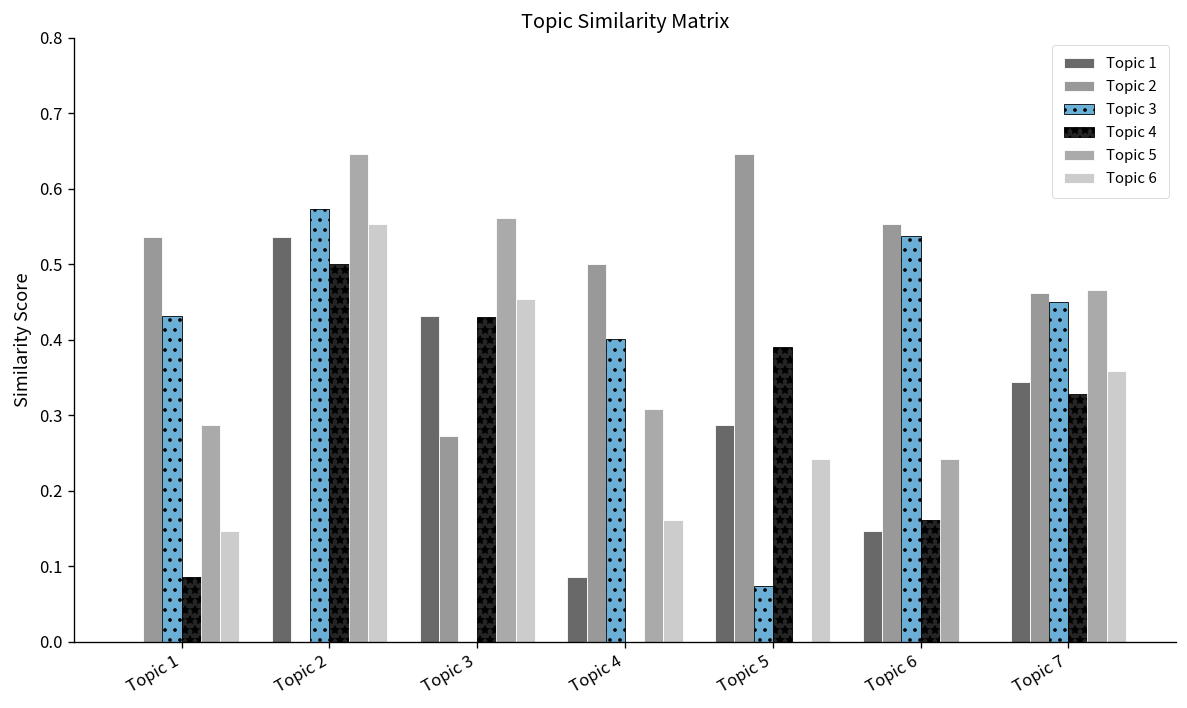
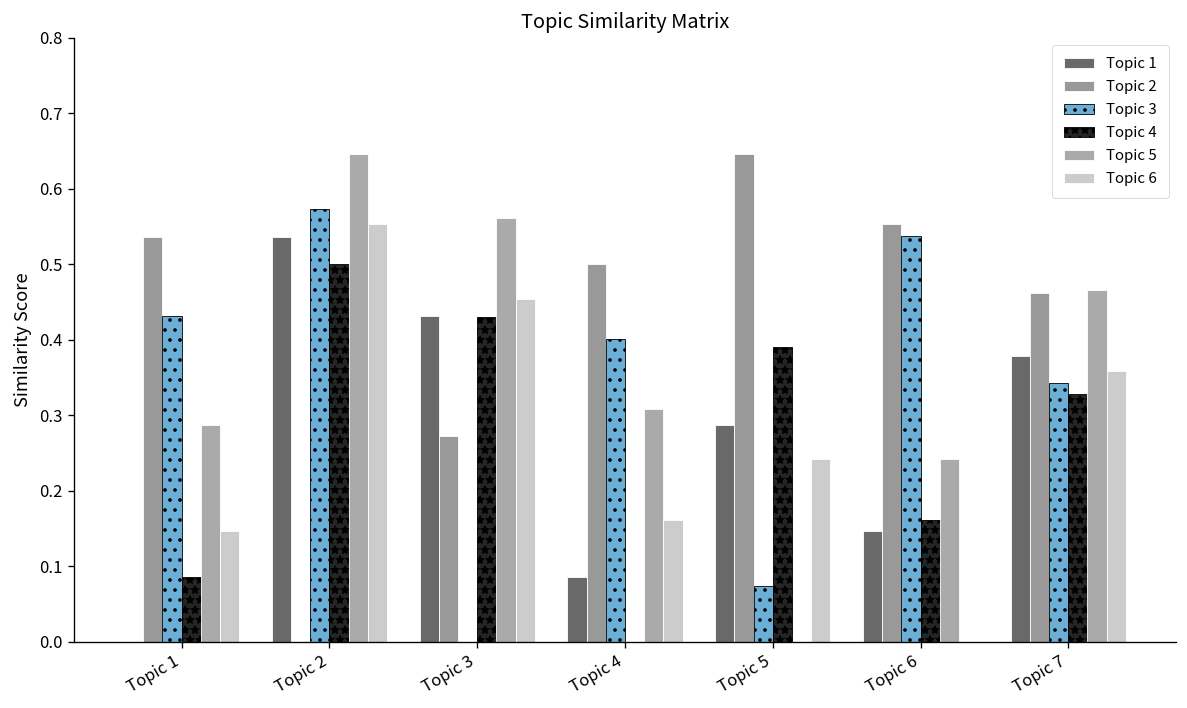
Topic 1, Topic 7: 0.34 -> 0.38
Topic 3, Topic 7: 0.45 -> 0.34
